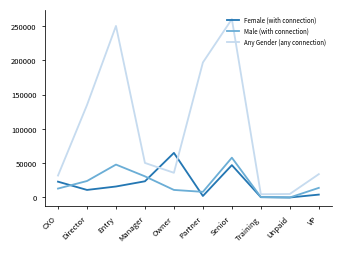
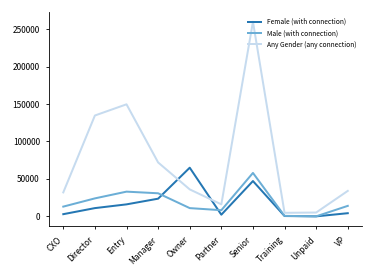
Female (with connection), CXO: 20000 -> 0
Male (with connection), Entry: 50000 -> 30000
Any Gender (any connection), Entry: 250000 -> 150000
Any Gender (any connection), Manager: 50000 -> 70000
Any Gender (any connection), Partner: 200000 -> 20000
